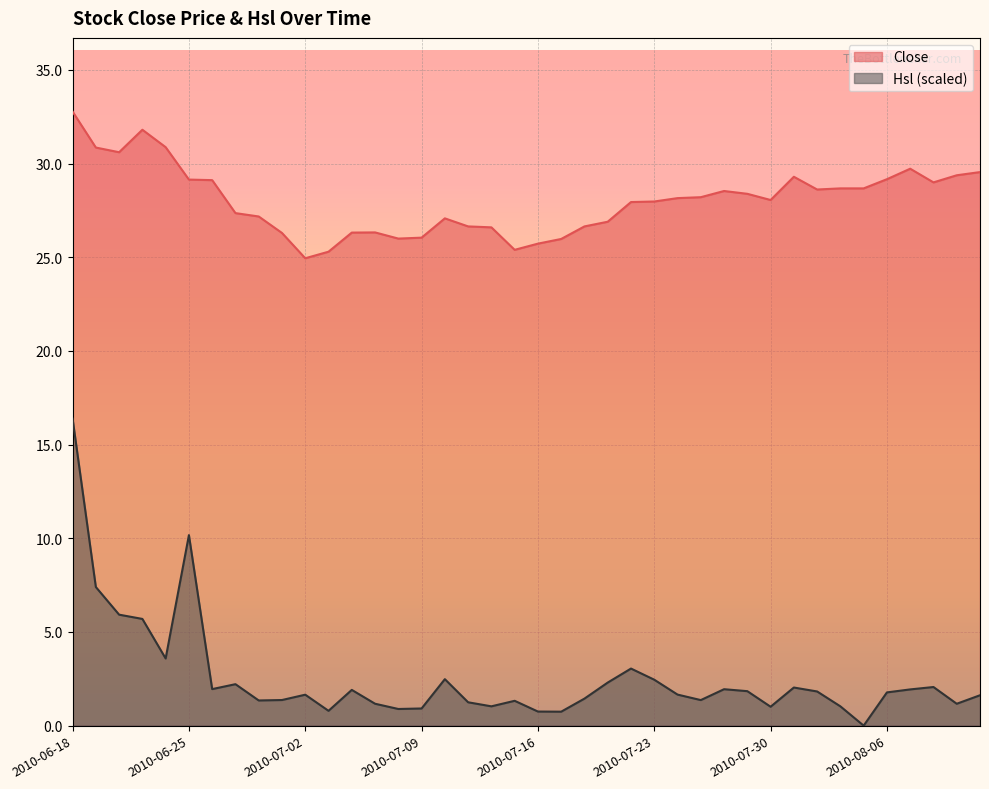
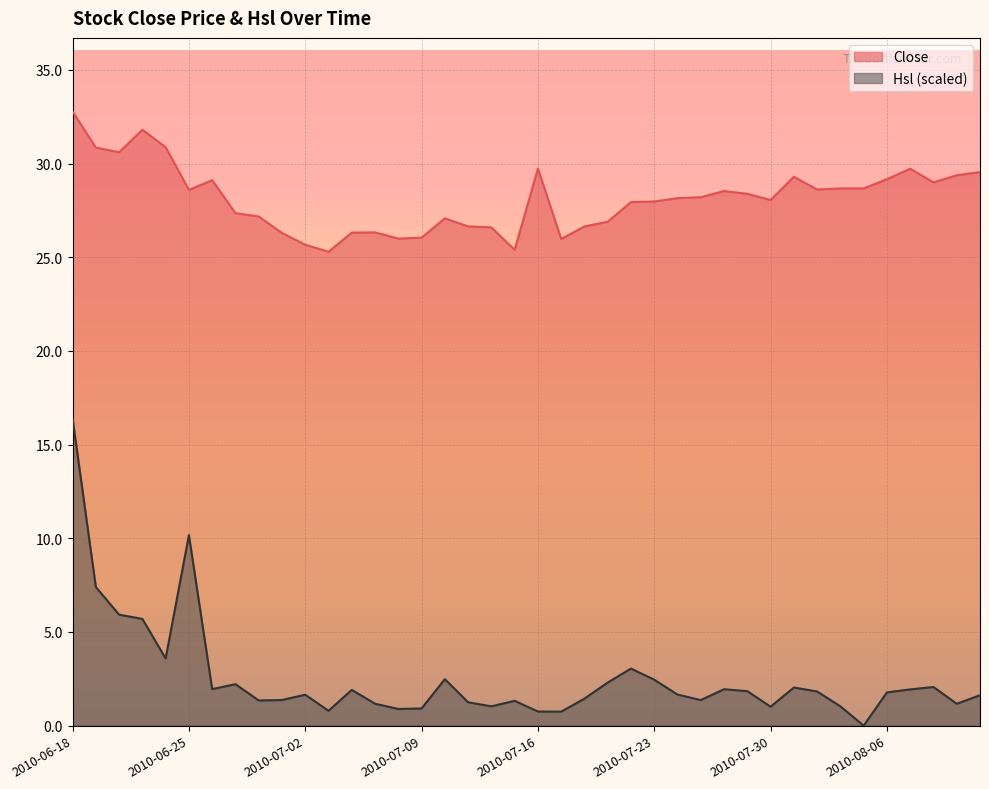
Close, 2010-06-25: 29.2 -> 28.6
Close, 2010-07-02: 25.0 -> 25.7
Close, 2010-07-16: 25.7 -> 29.7
